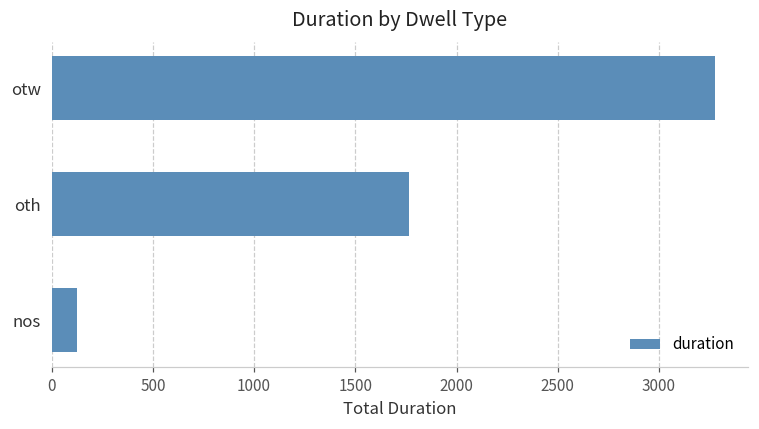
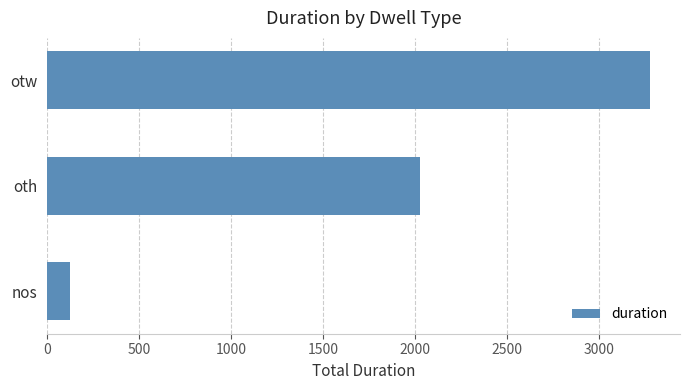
oth: 1760 -> 2030
